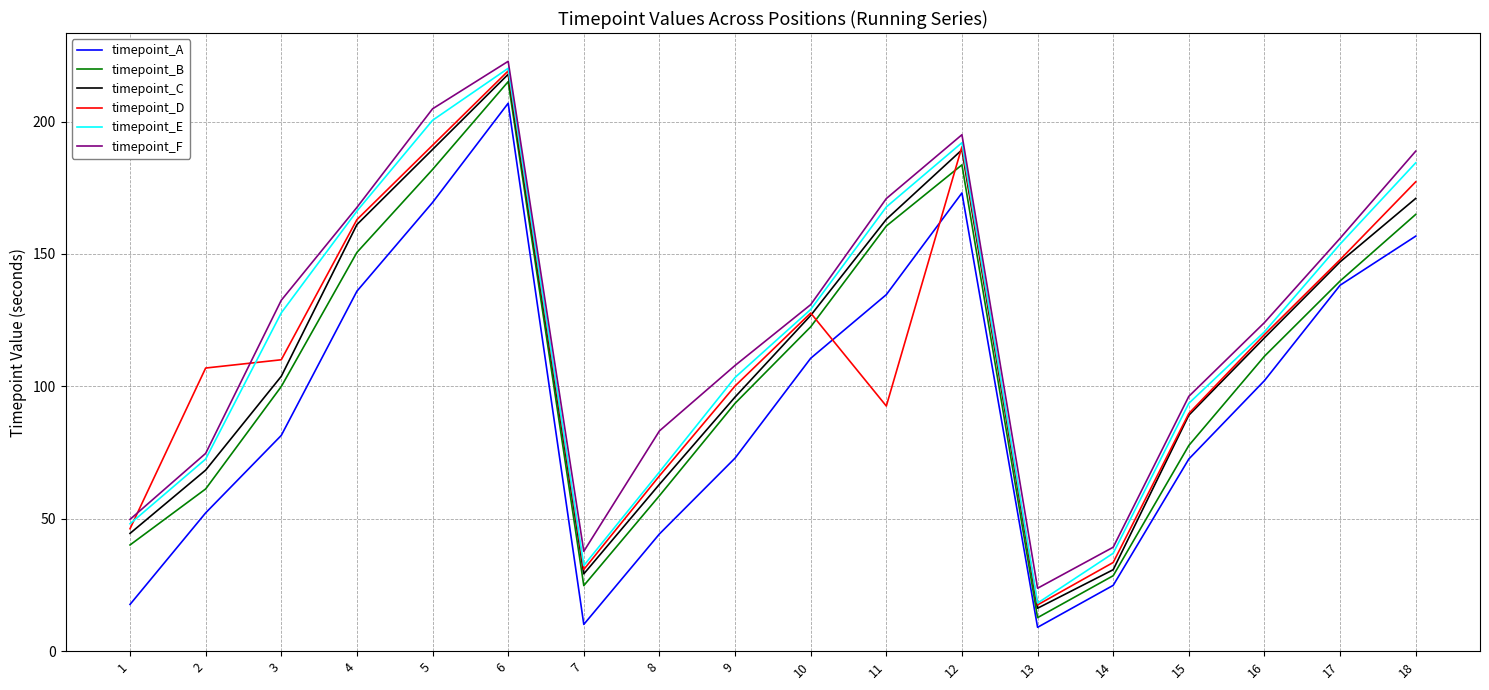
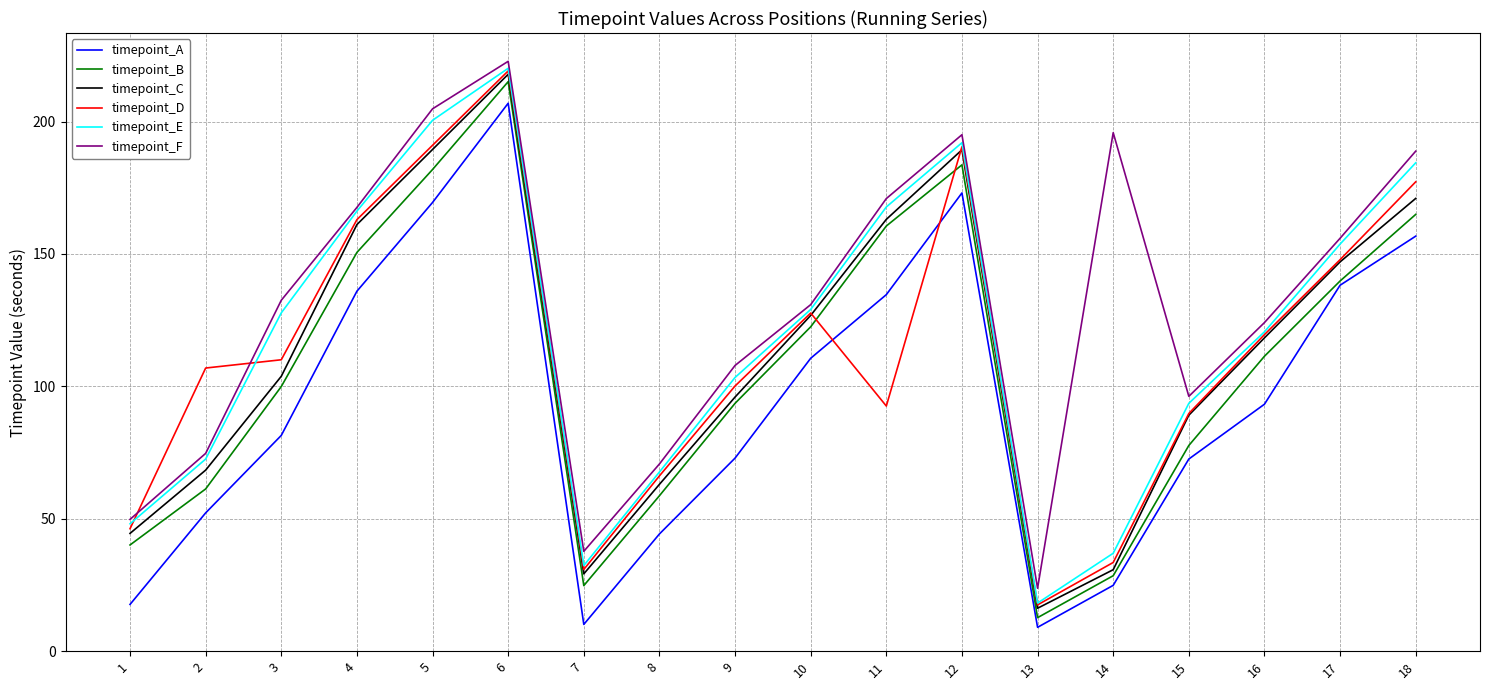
timepoint_F, 8: 83 -> 71
timepoint_F, 14: 39 -> 196
timepoint_A, 16: 102 -> 93
